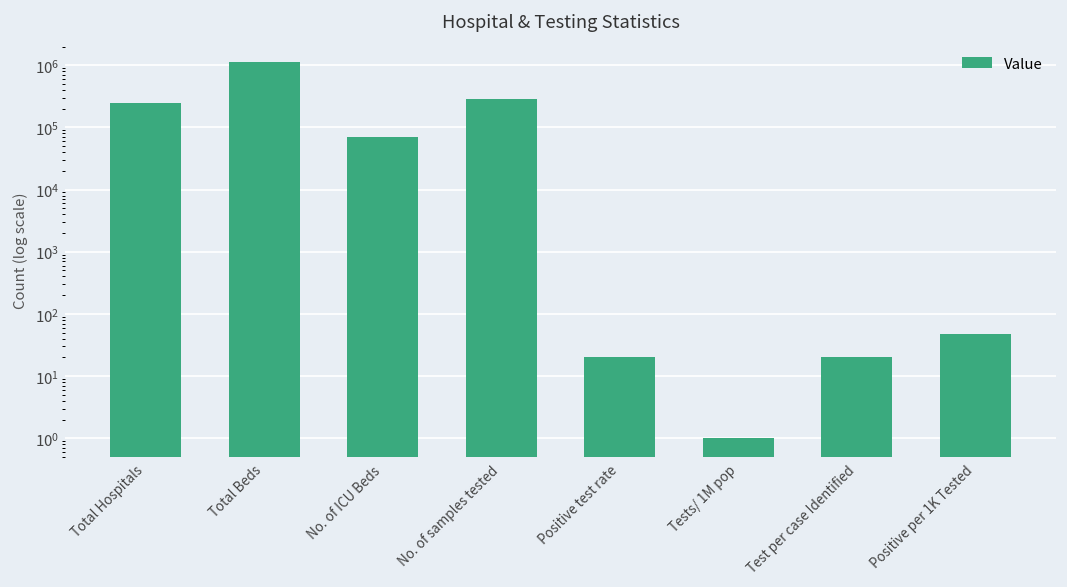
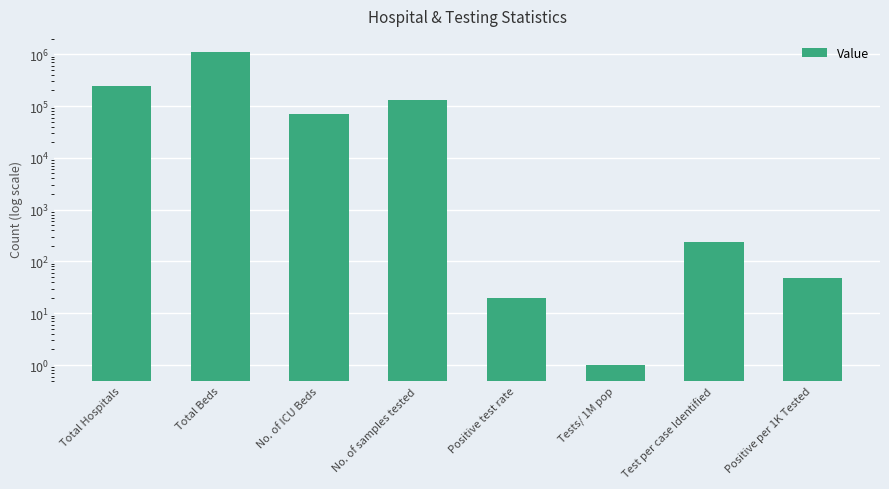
No. of samples tested: 300000 -> 130000
Test per case Identified: 20 -> 200
